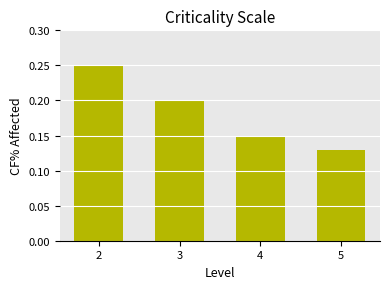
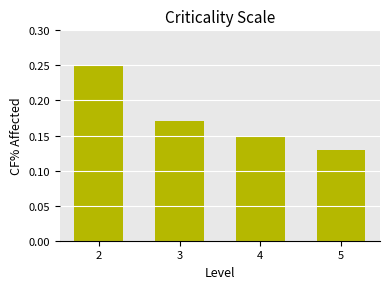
3: 0.20 -> 0.17
